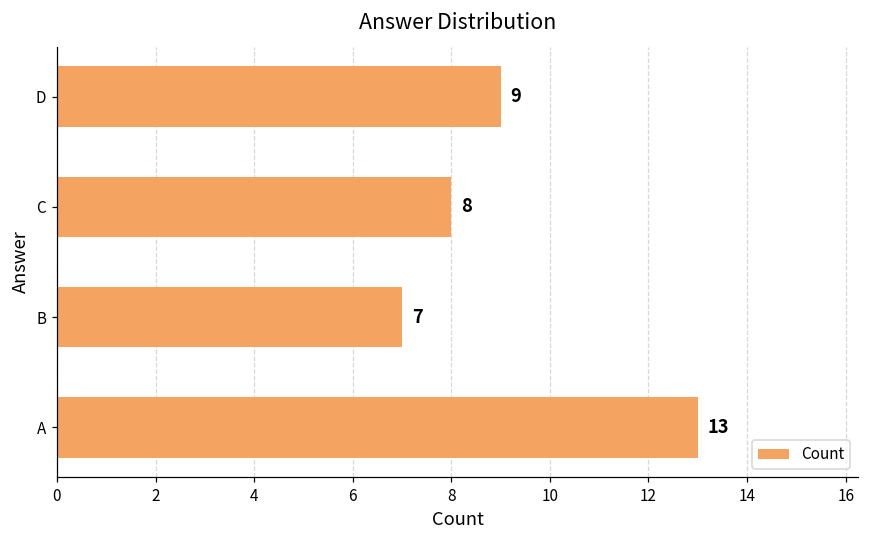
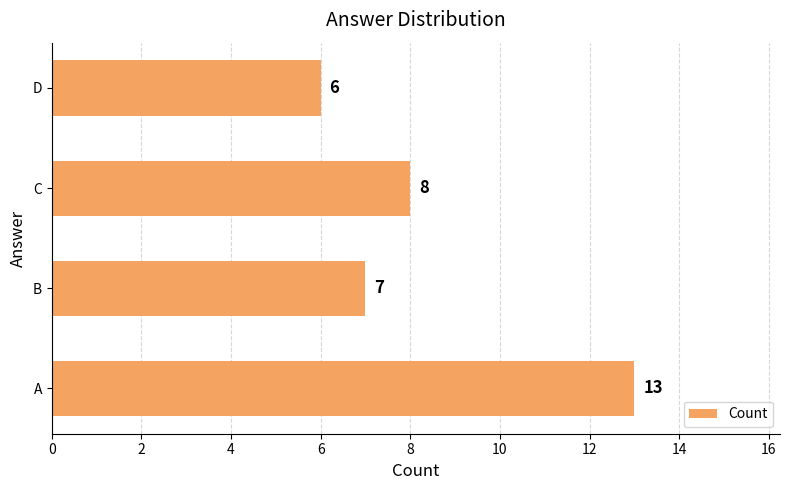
D: 9 -> 6
